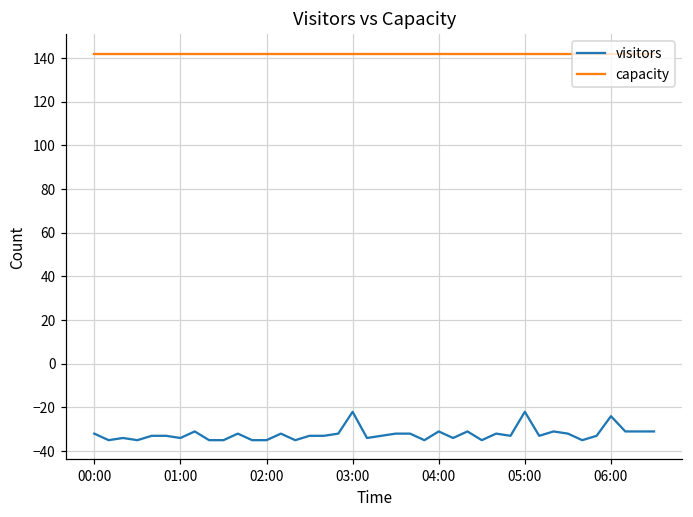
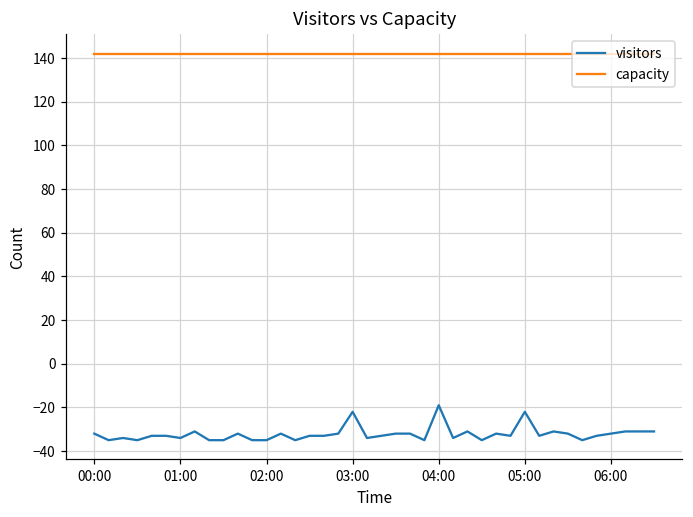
visitors, 04:00: -31 -> -19
visitors, 06:00: -24 -> -32
